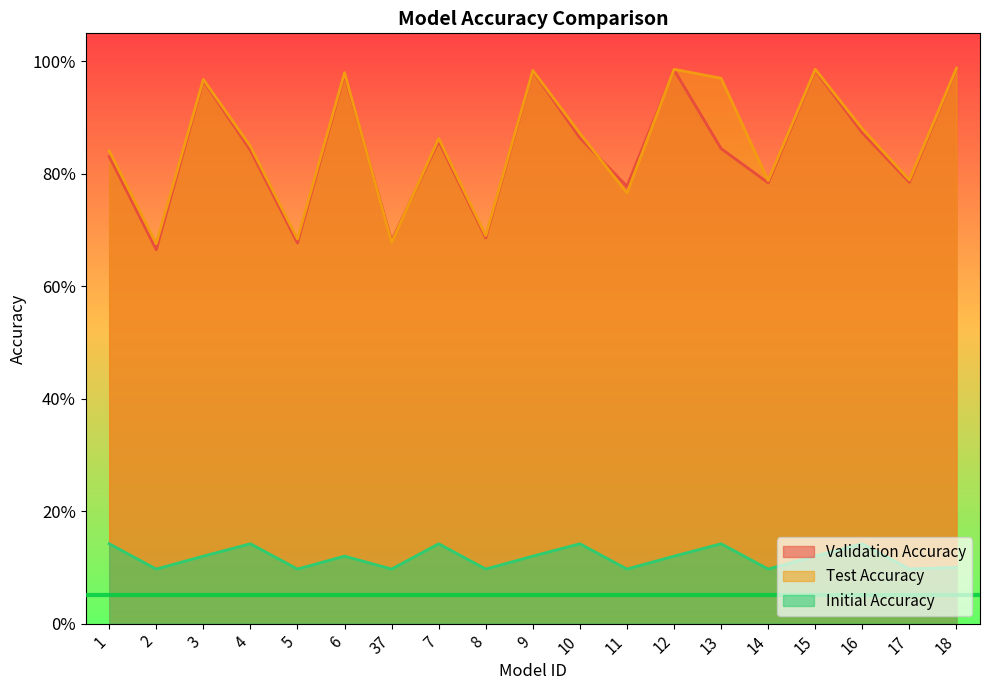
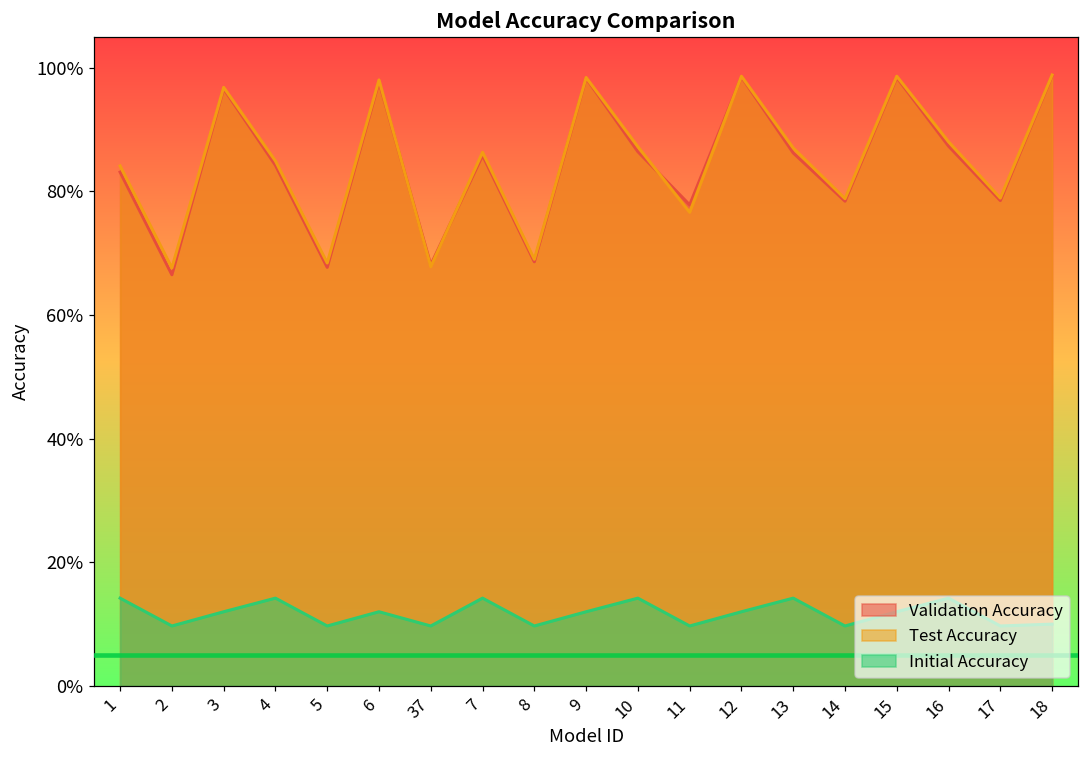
Validation Accuracy, 13: 85% -> 86%
Test Accuracy, 13: 97% -> 87%
